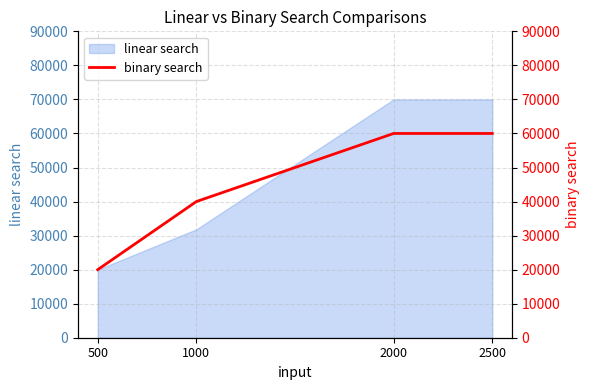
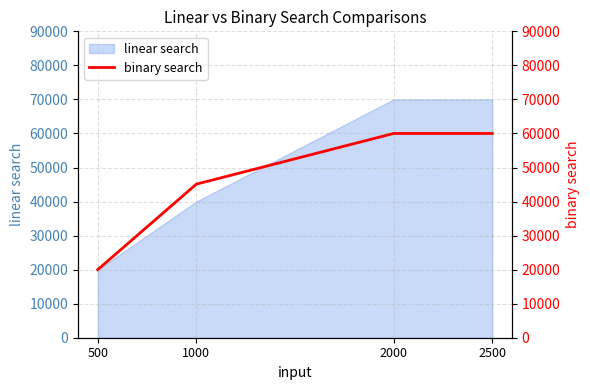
linear search, 1000: 32000 -> 40000
binary search, 1000: 40000 -> 45000
